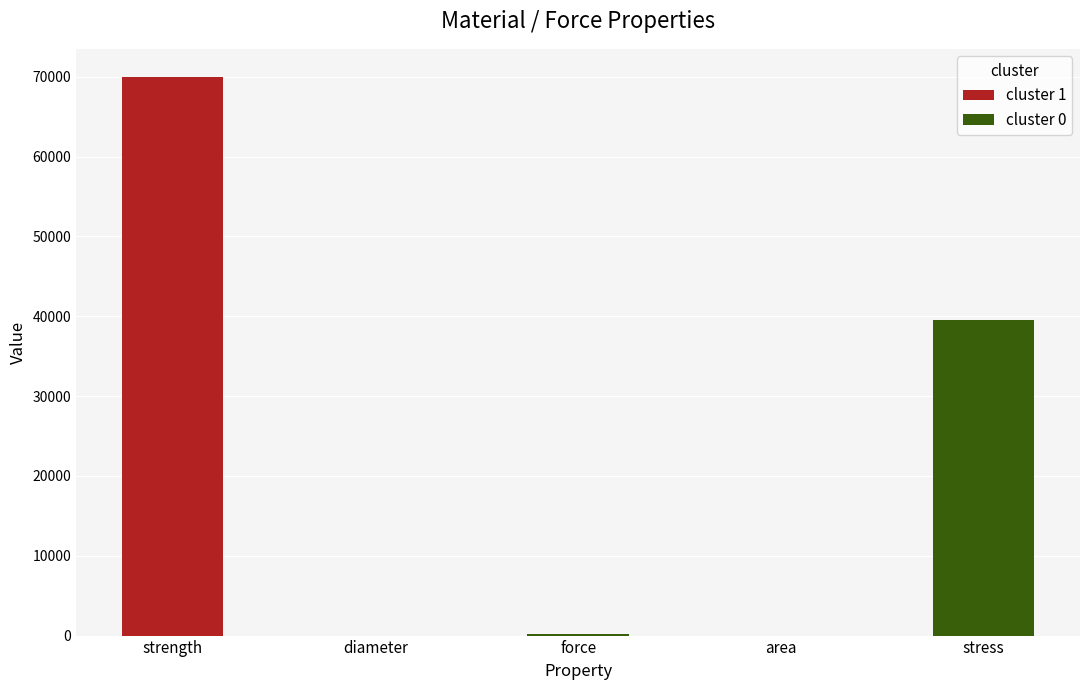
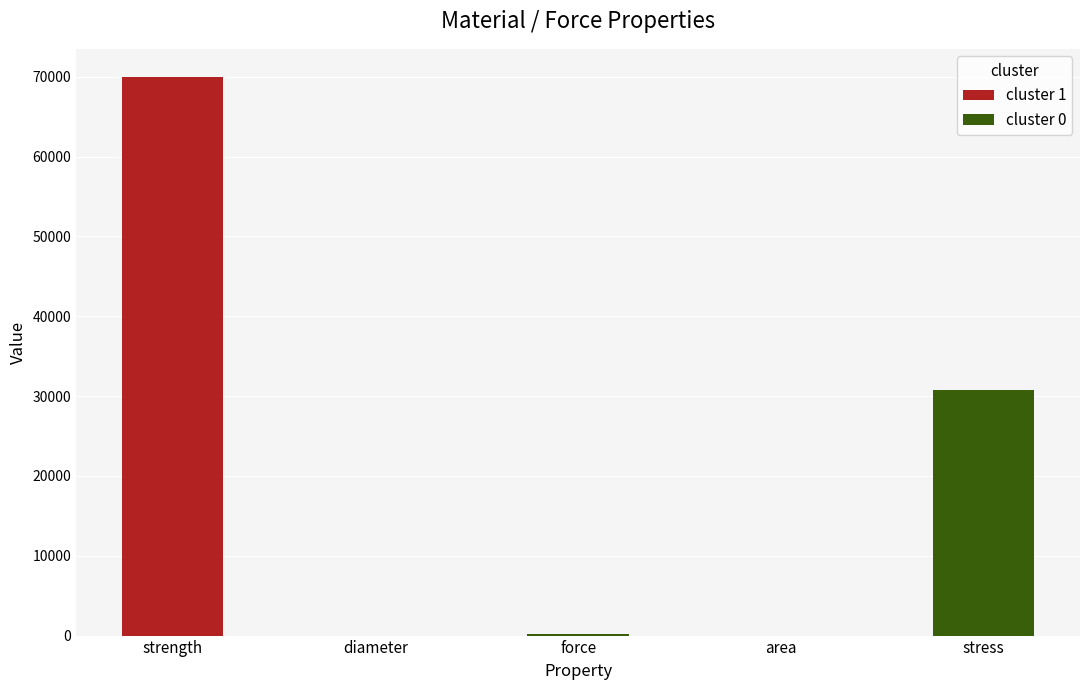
cluster 0, stress: 40000 -> 31000
